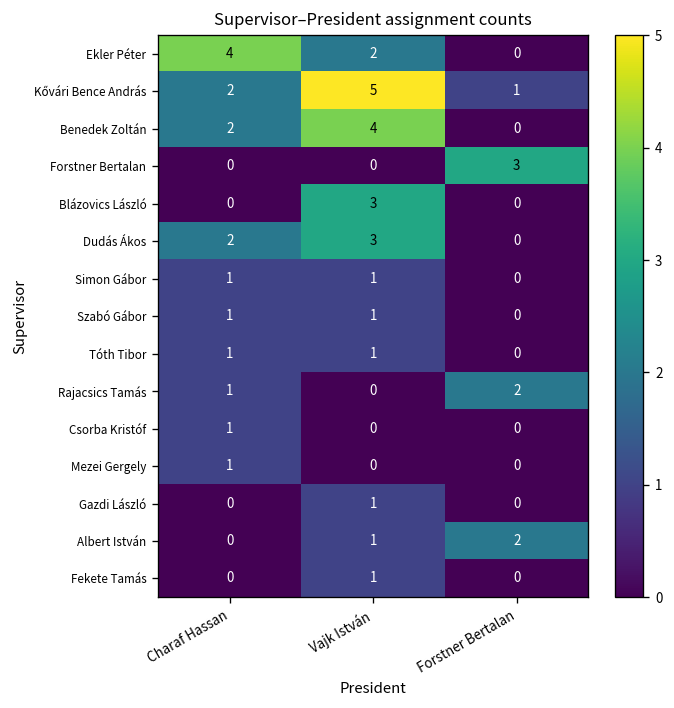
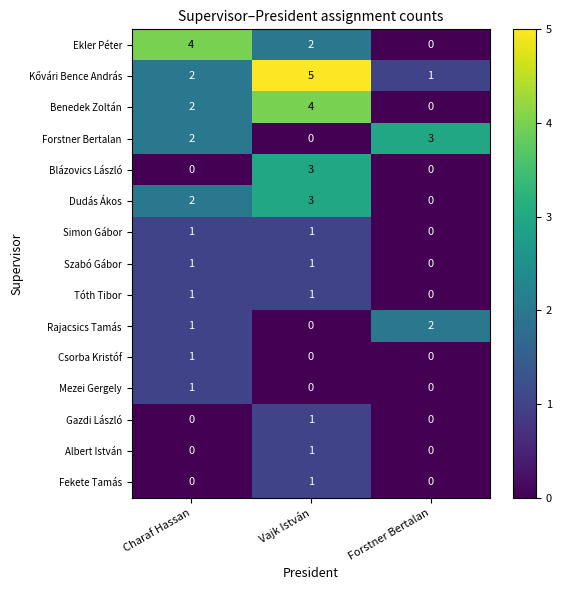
Forstner Bertalan, Charaf Hassan: 0 -> 2
Albert István, Forstner Bertalan: 2 -> 0
